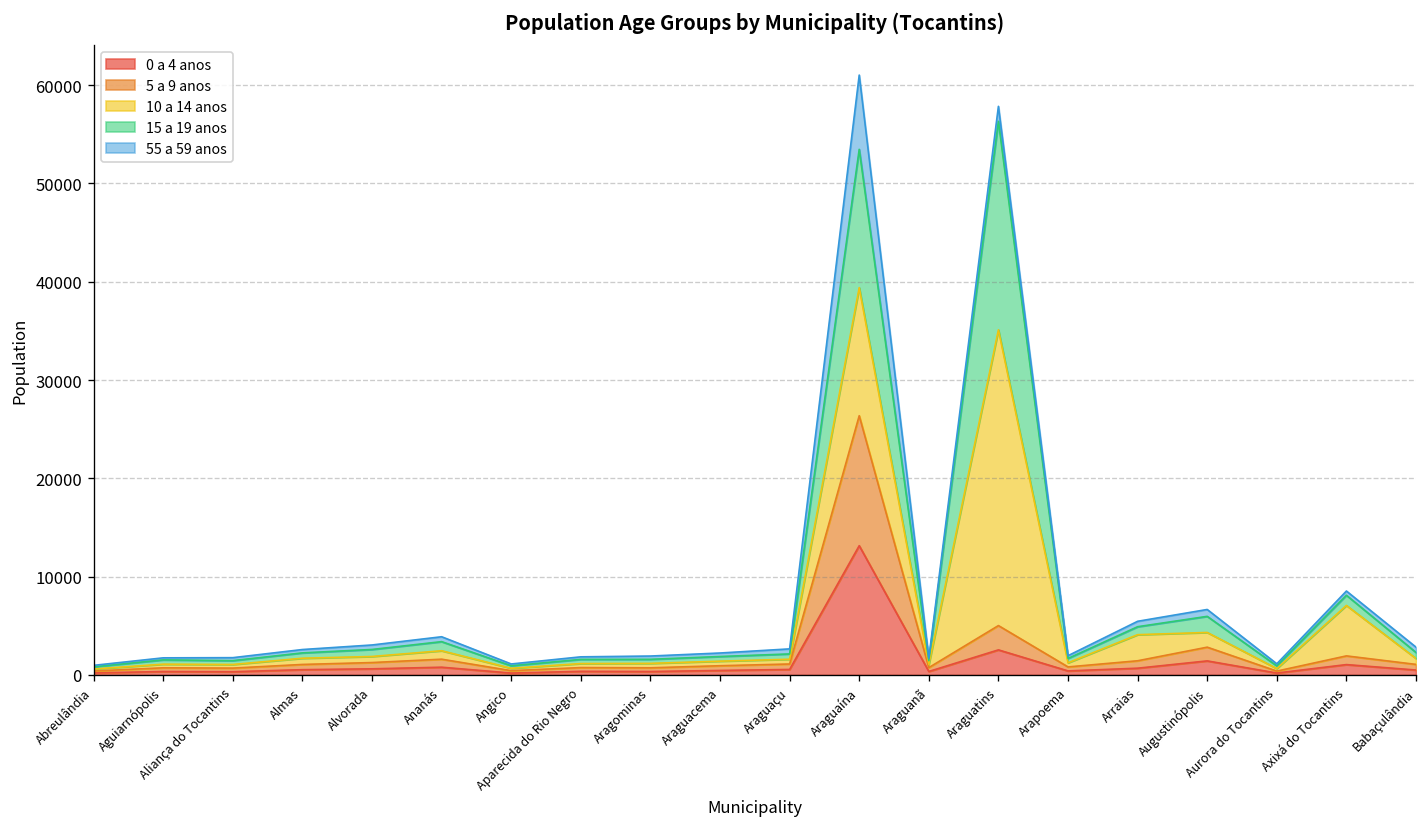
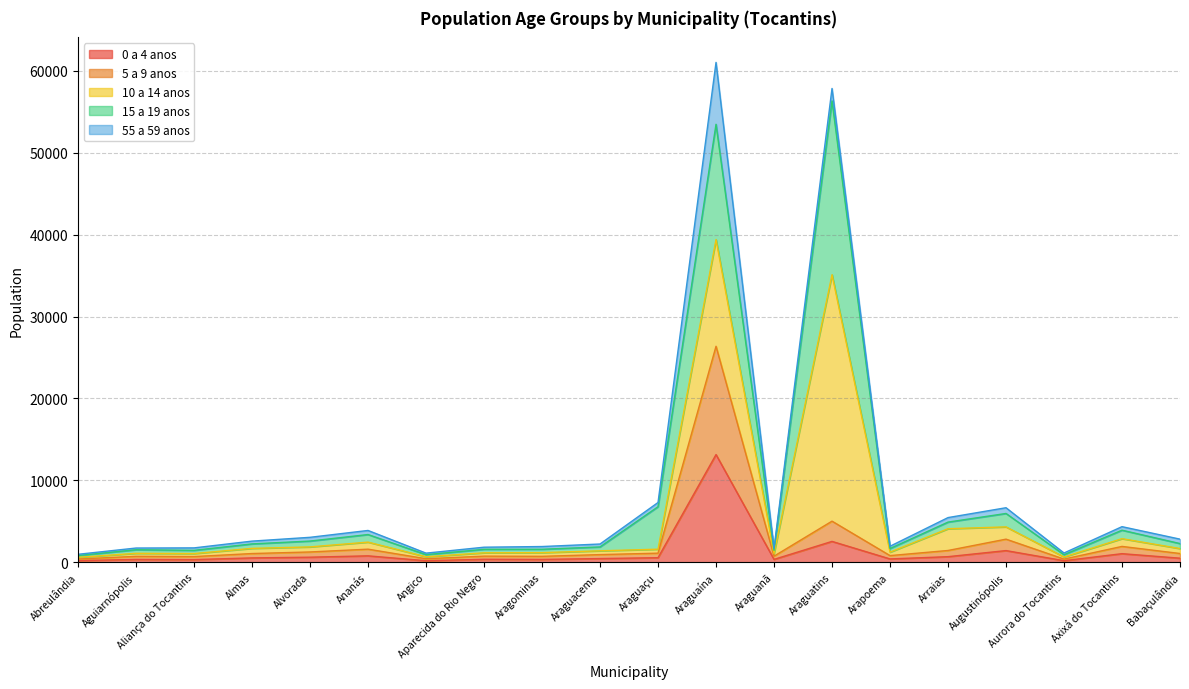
15 a 19 anos, Araguaçu: 1000 -> 5000
10 a 14 anos, Axixá do Tocantins: 5000 -> 1000
